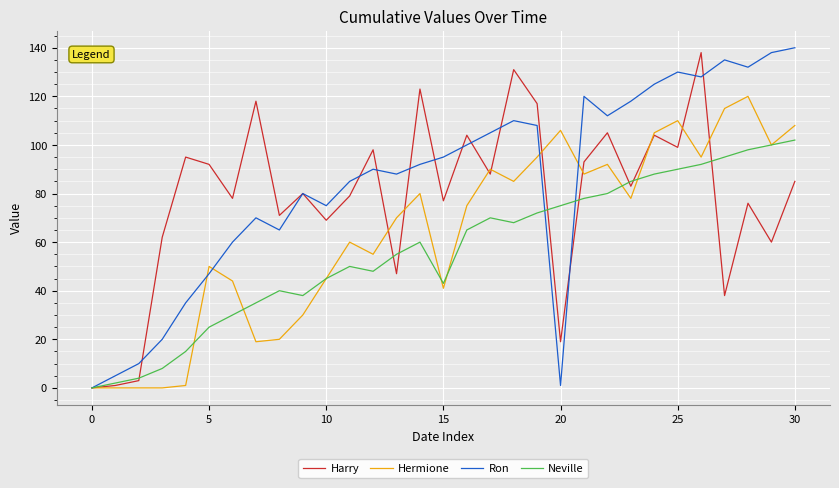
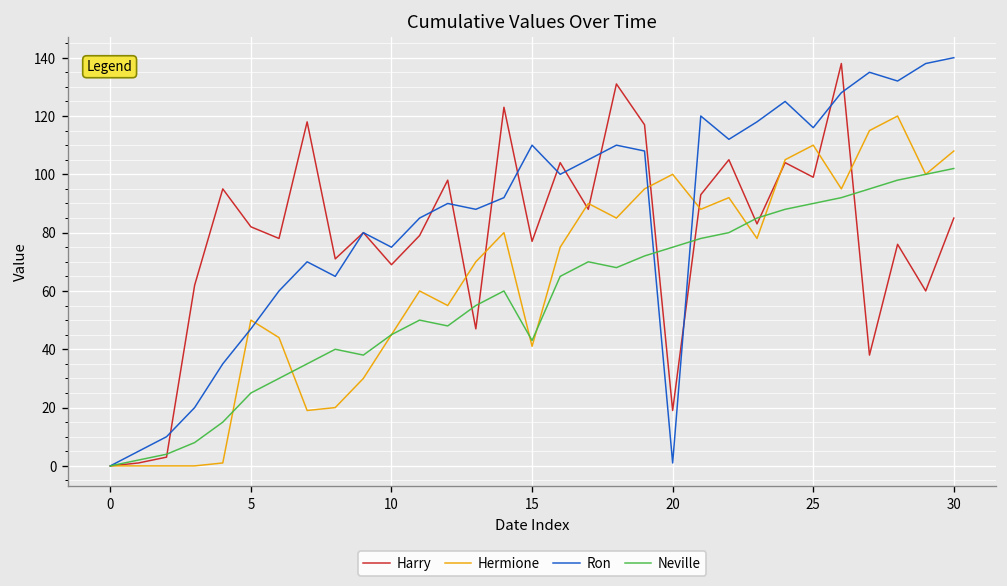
Harry, 5: 92 -> 82
Ron, 15: 95 -> 110
Hermione, 20: 106 -> 100
Ron, 25: 130 -> 116
